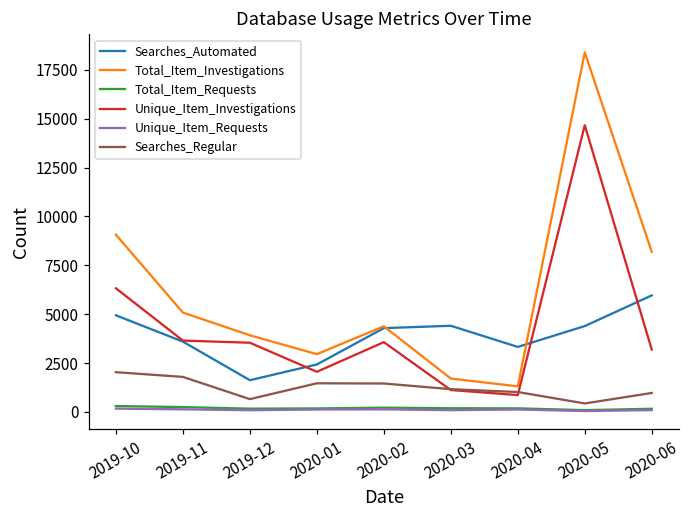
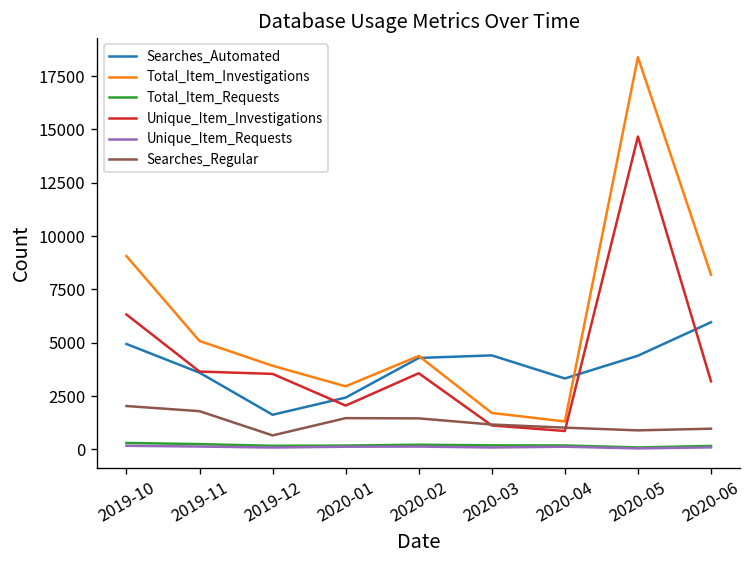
Searches_Regular, 2020-05: 400 -> 900
